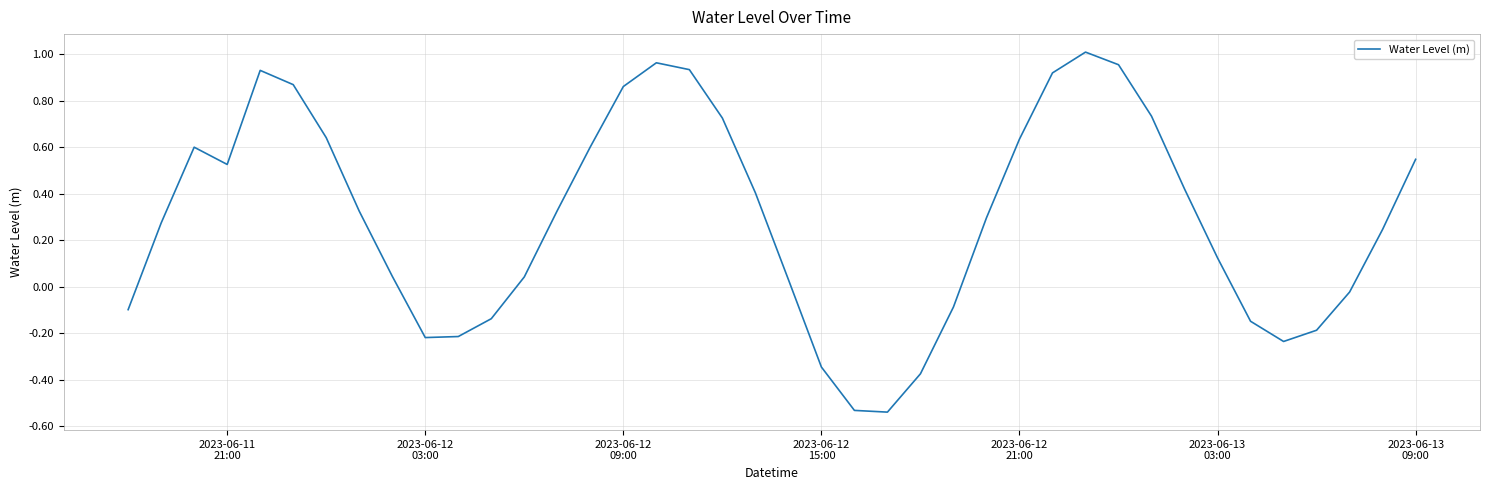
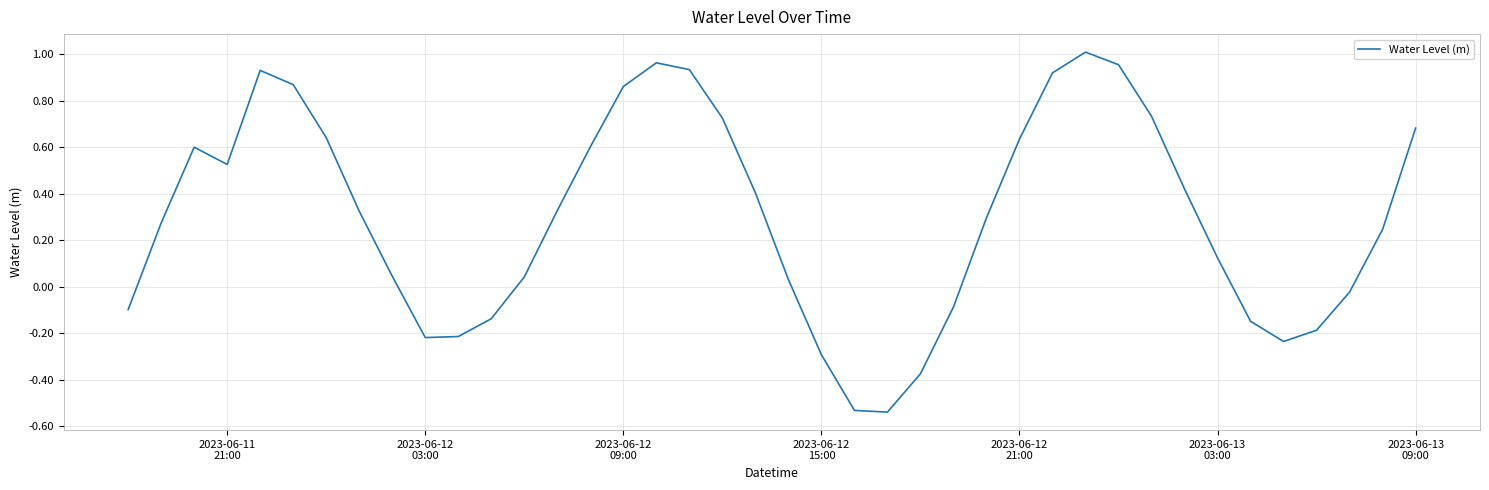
2023-06-12 15:00: -0.34 -> -0.29
2023-06-13 09:00: 0.55 -> 0.68
